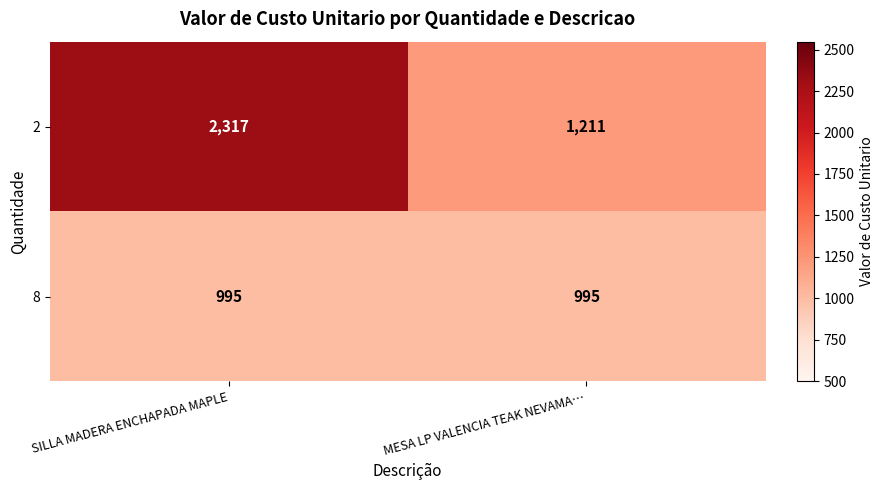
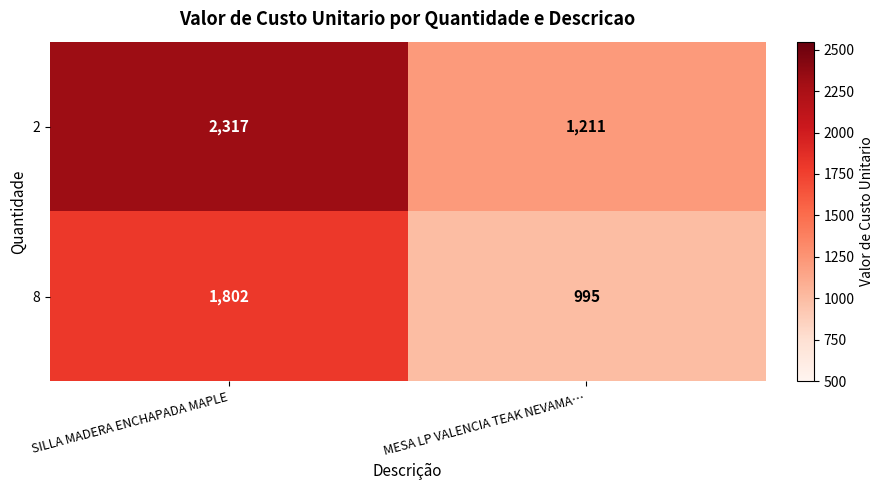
8, SILLA MADERA ENCHAPADA MAPLE: 995 -> 1,802
